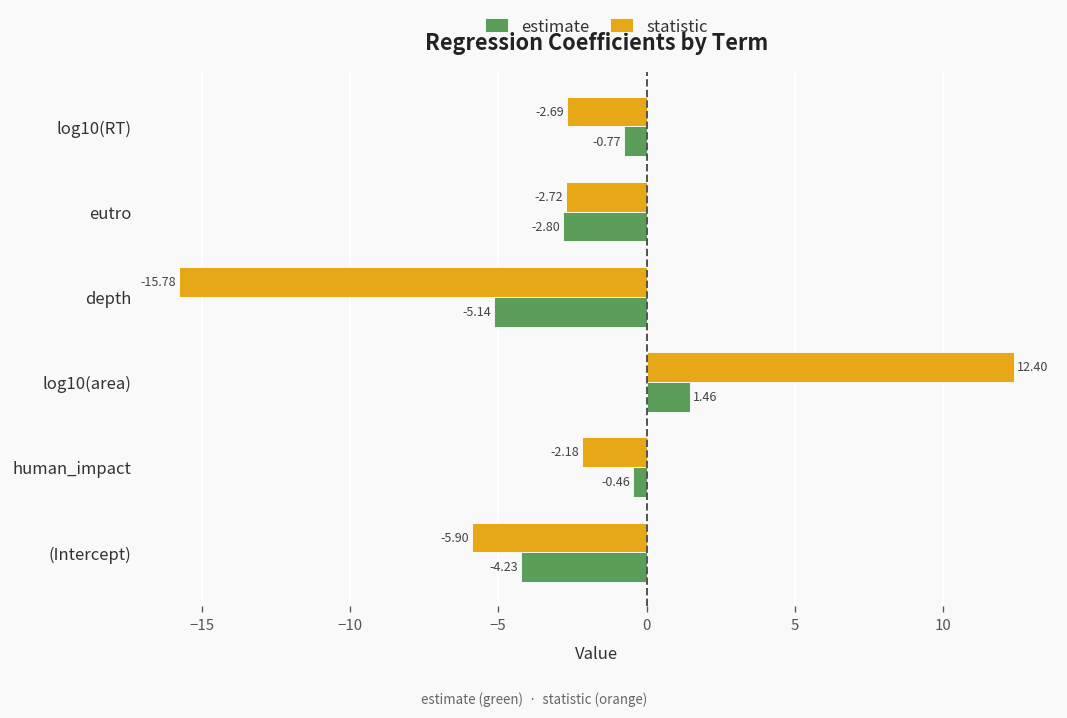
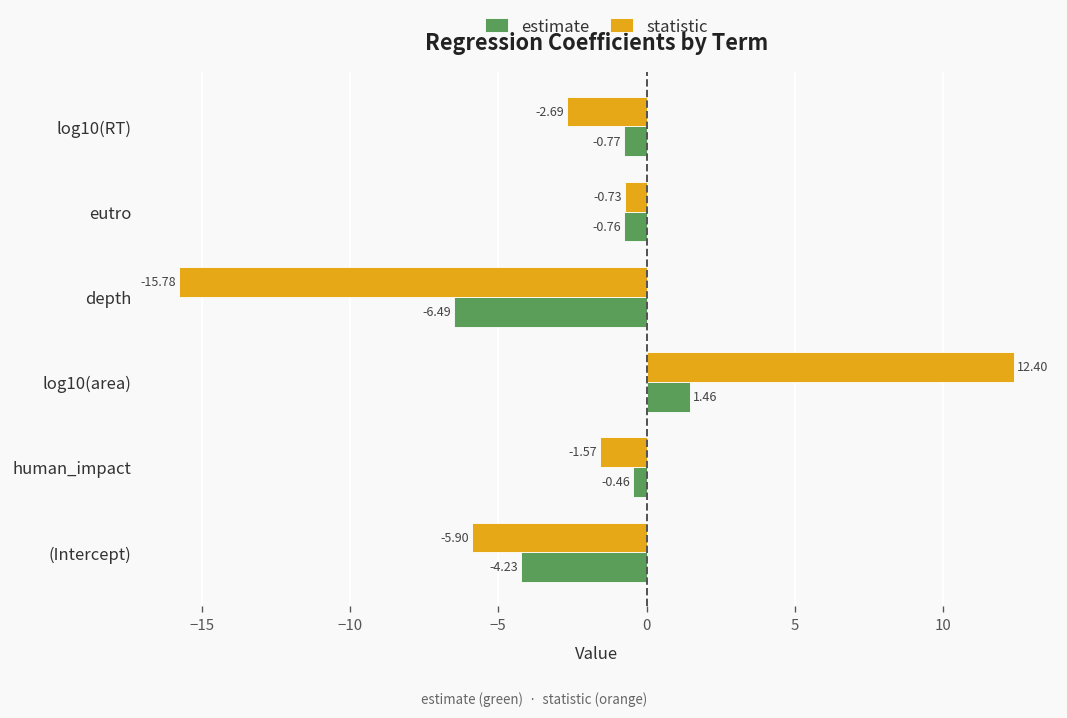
statistic, eutro: -2.72 -> -0.73
estimate, eutro: -2.80 -> -0.76
estimate, depth: -5.14 -> -6.49
statistic, human_impact: -2.18 -> -1.57
